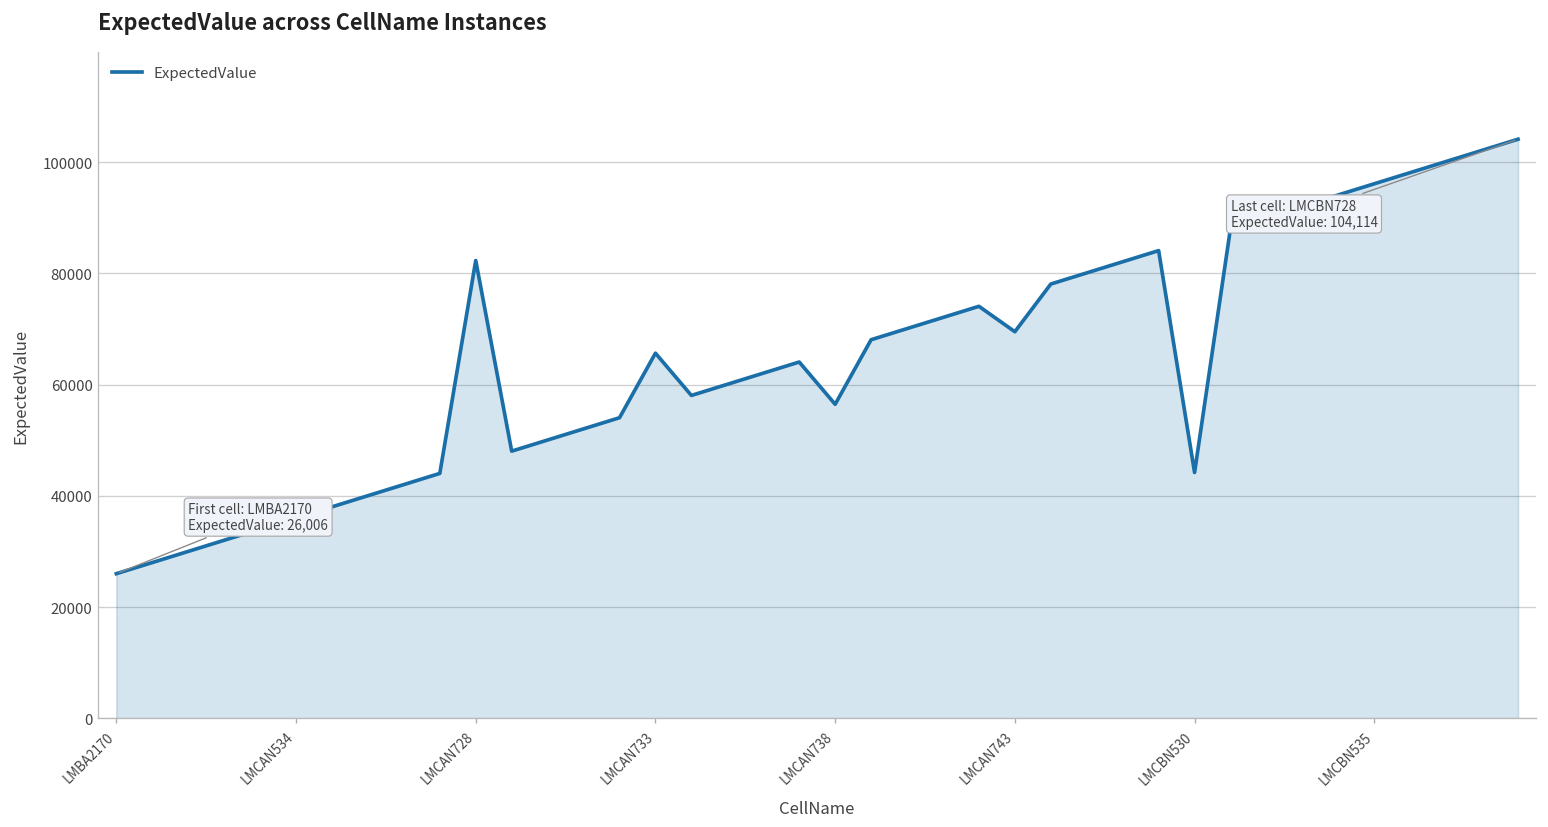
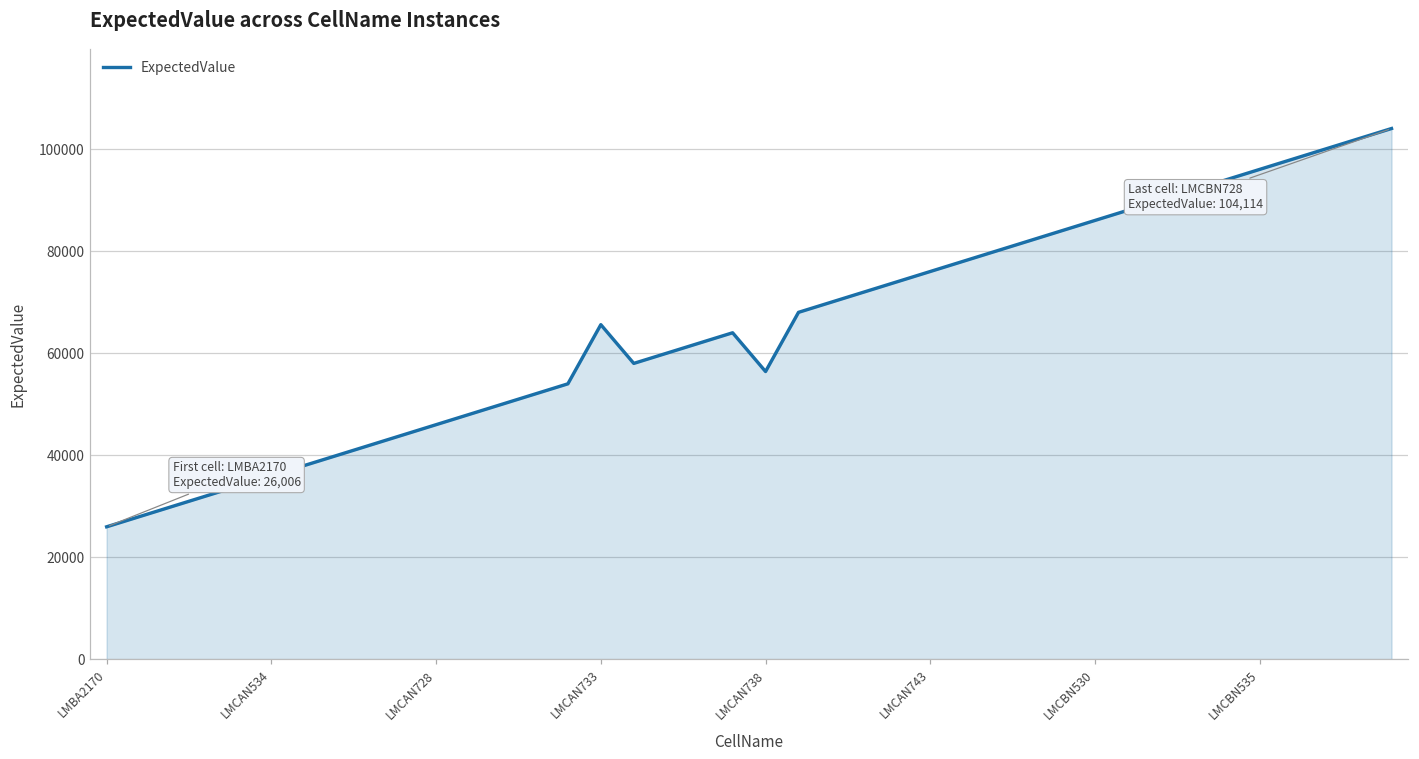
LMCAN728: 82000 -> 46000
LMCAN743: 70000 -> 76000
LMCBN530: 44000 -> 86000
